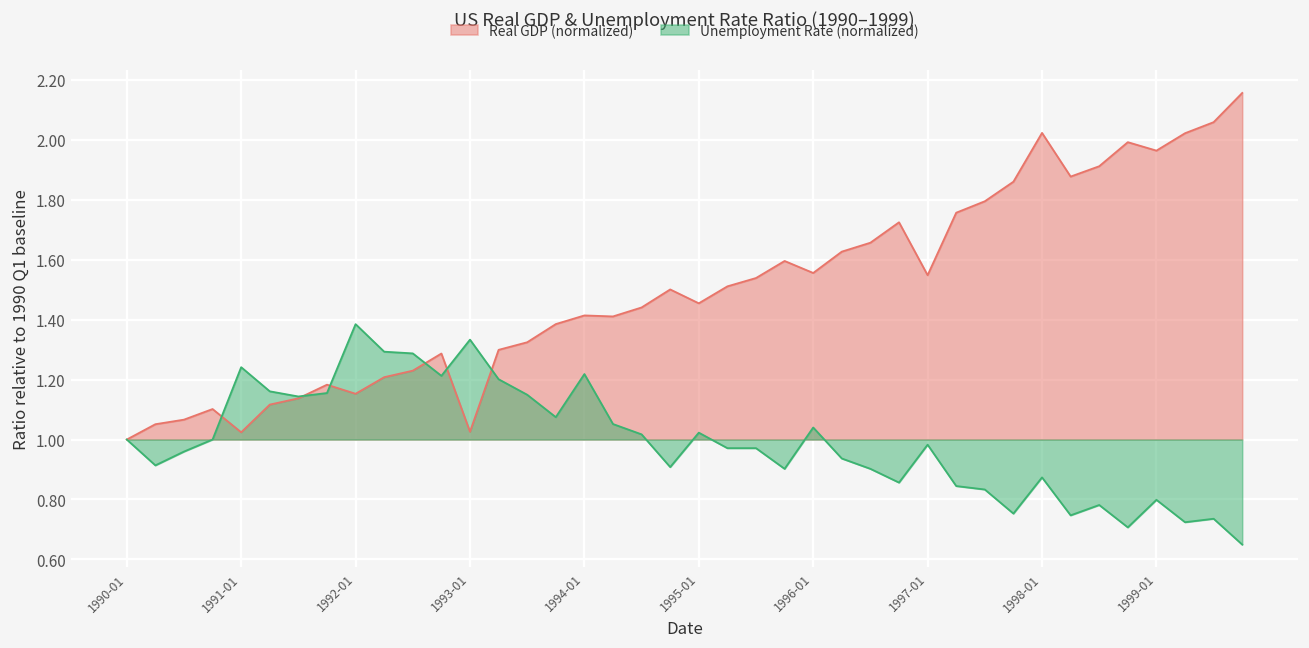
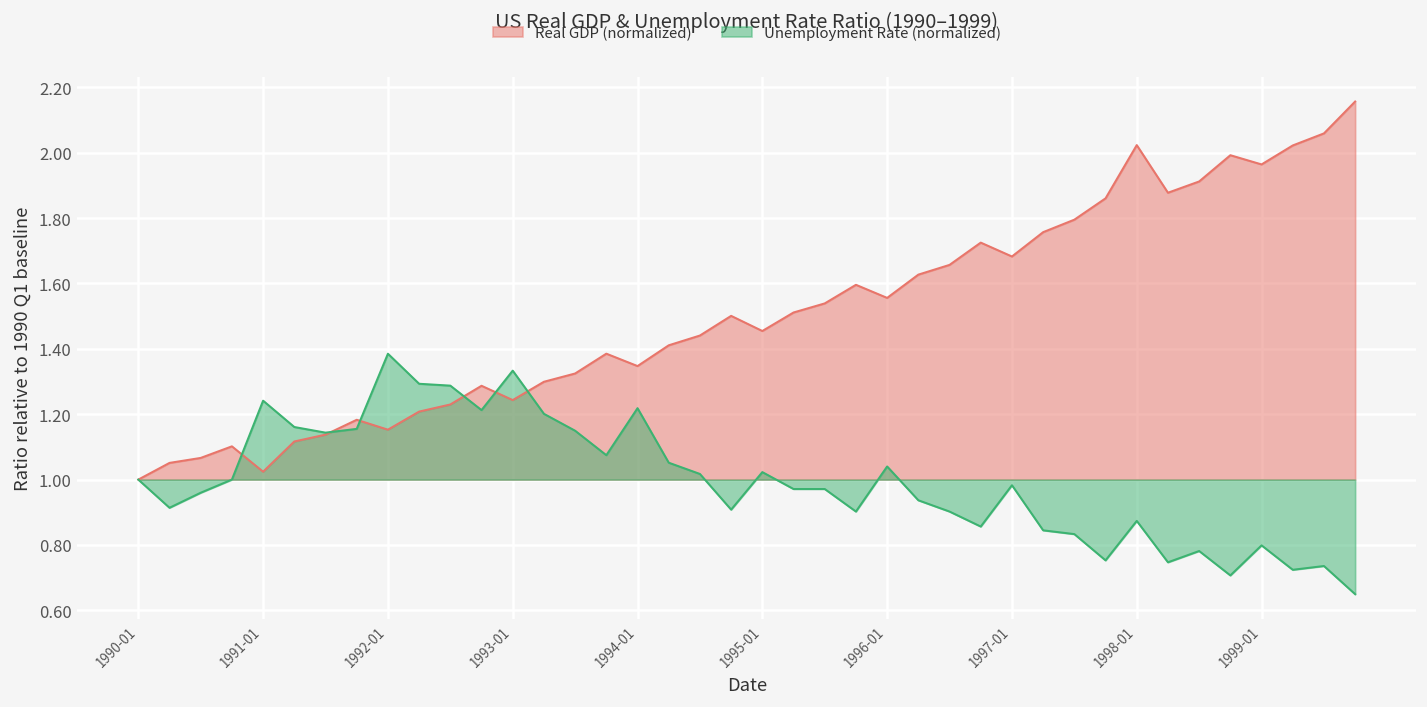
Real GDP (normalized), 1993-01: 1.03 -> 1.24
Real GDP (normalized), 1994-01: 1.41 -> 1.35
Real GDP (normalized), 1997-01: 1.55 -> 1.68
